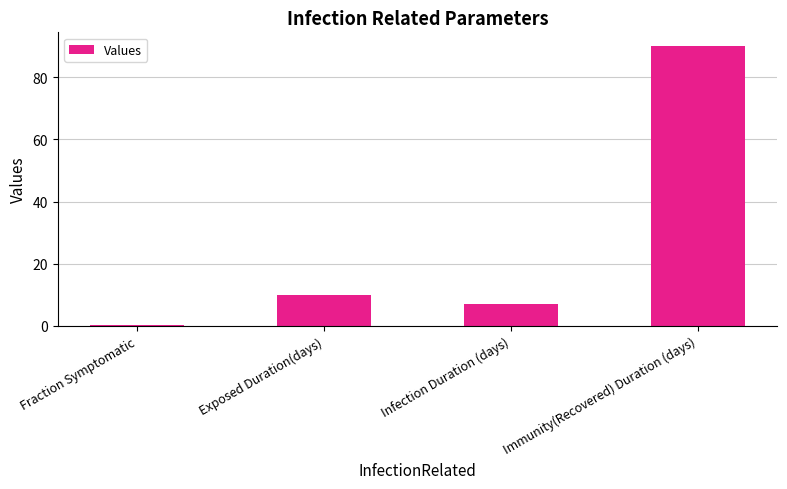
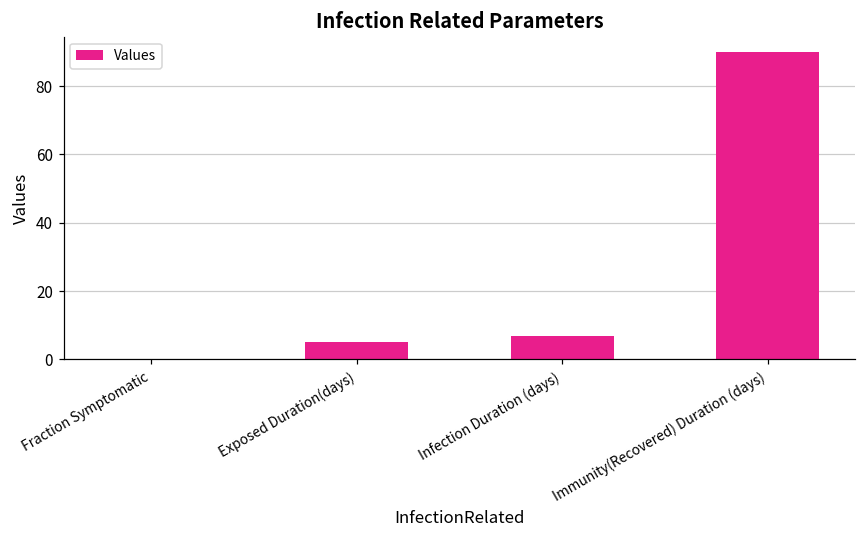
Exposed Duration(days): 10 -> 5
